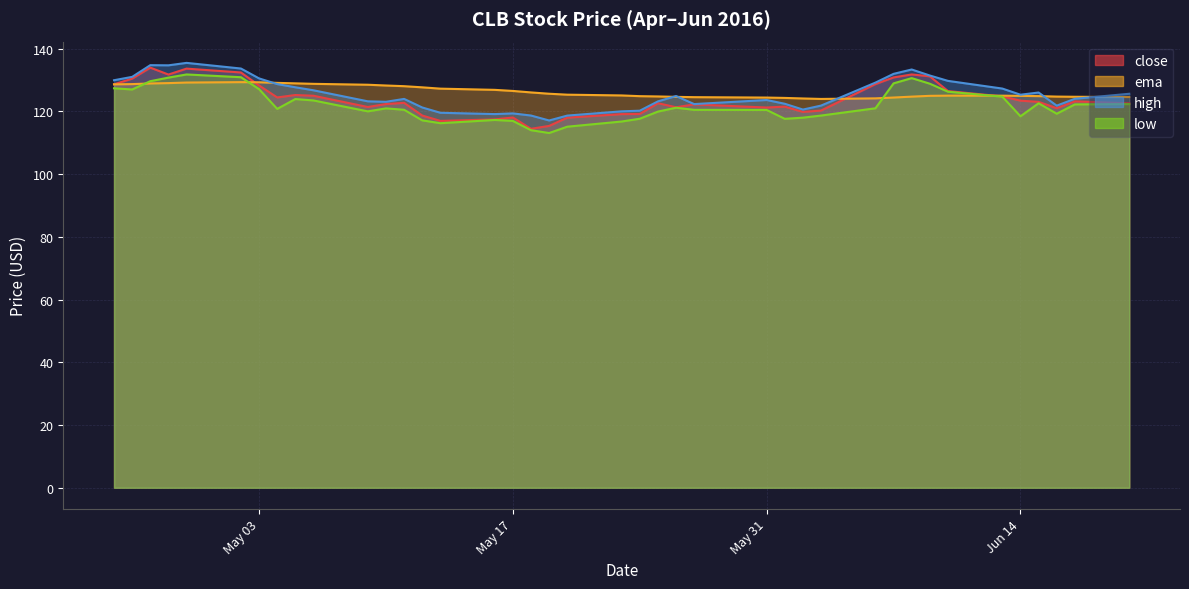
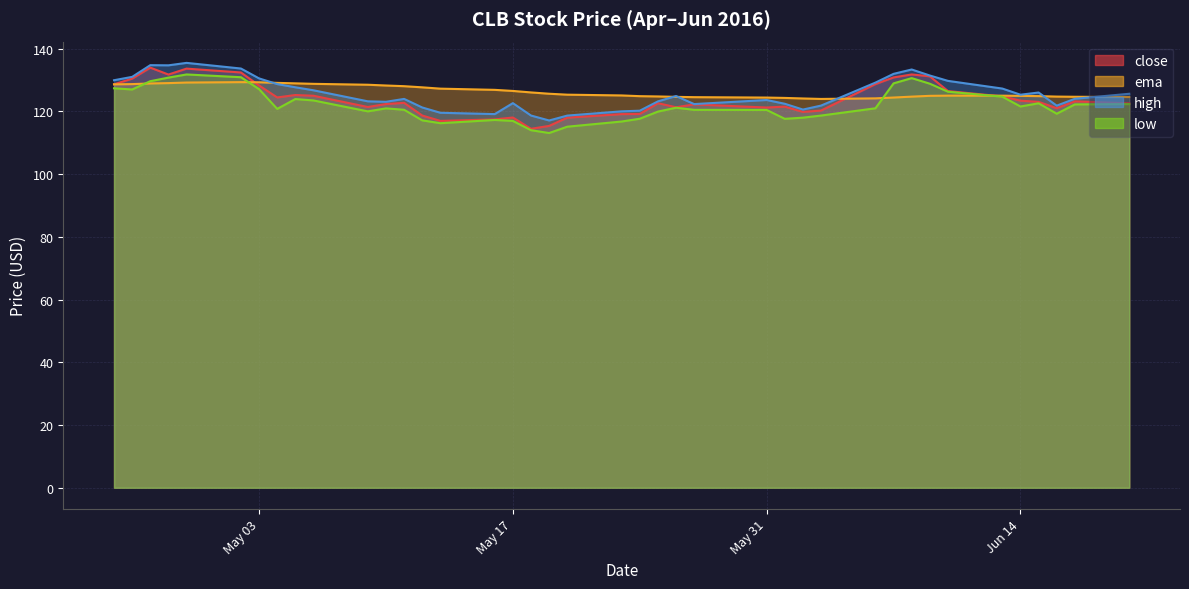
high, May 17: 119 -> 123
low, Jun 14: 118 -> 122
